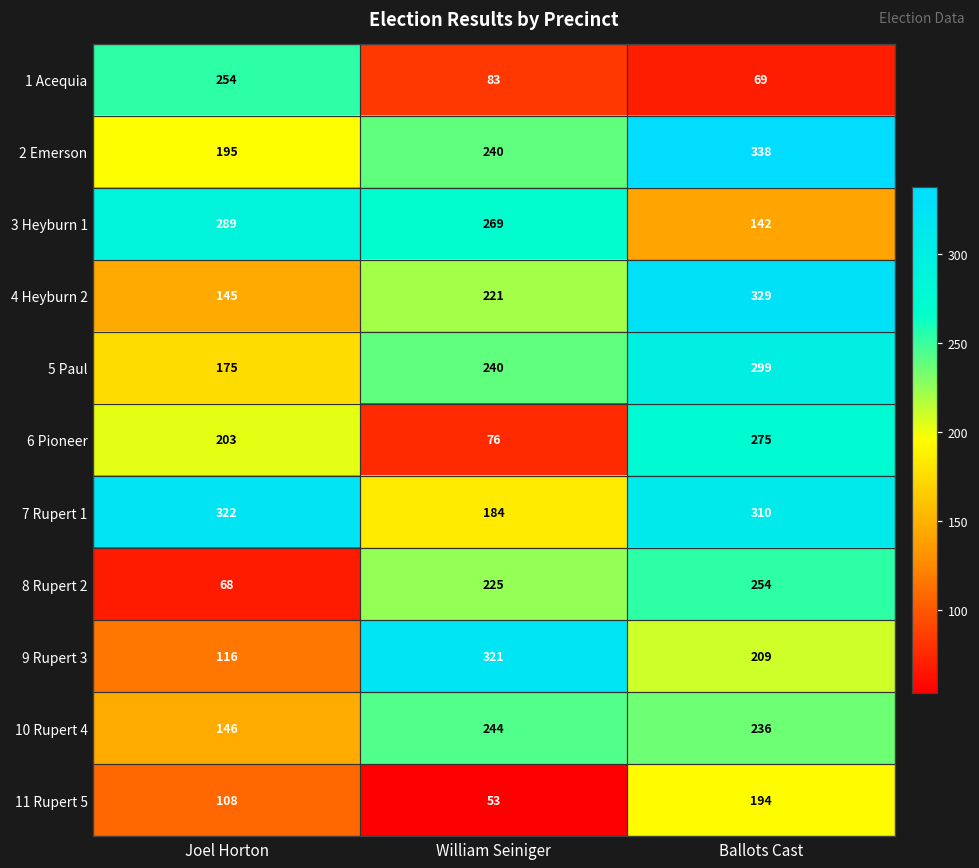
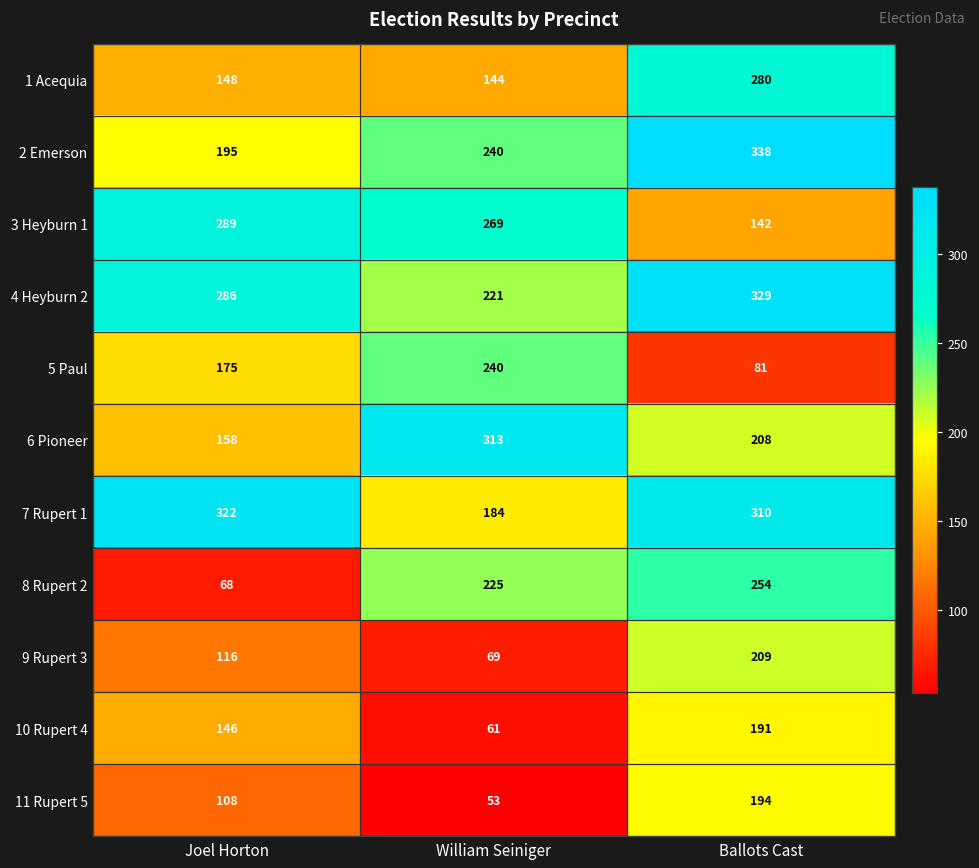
1 Acequia, Joel Horton: 254 -> 148
1 Acequia, William Seiniger: 83 -> 144
1 Acequia, Ballots Cast: 69 -> 280
4 Heyburn 2, Joel Horton: 145 -> 286
5 Paul, Ballots Cast: 299 -> 81
6 Pioneer, Joel Horton: 203 -> 158
6 Pioneer, William Seiniger: 76 -> 313
6 Pioneer, Ballots Cast: 275 -> 208
9 Rupert 3, William Seiniger: 321 -> 69
10 Rupert 4, William Seiniger: 244 -> 61
10 Rupert 4, Ballots Cast: 236 -> 191
